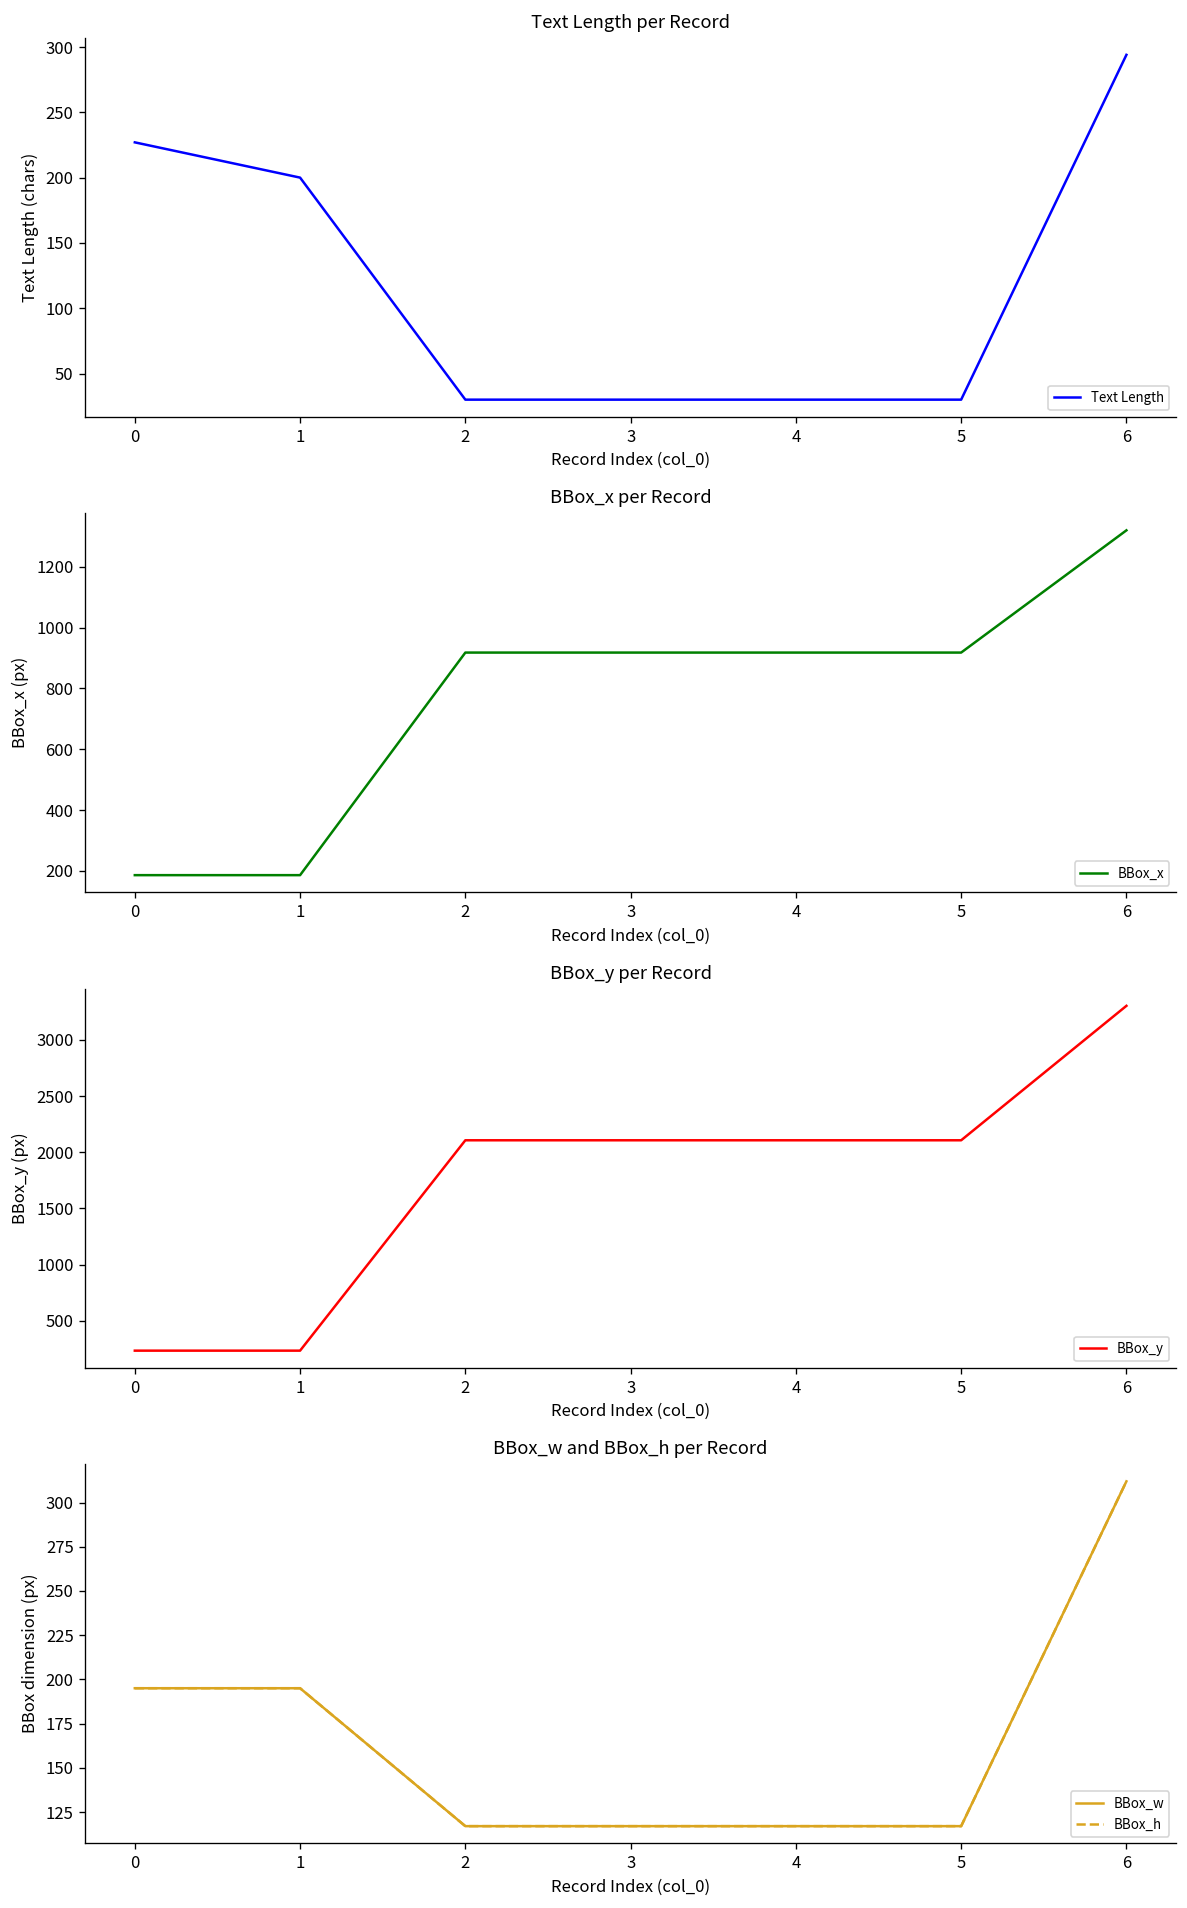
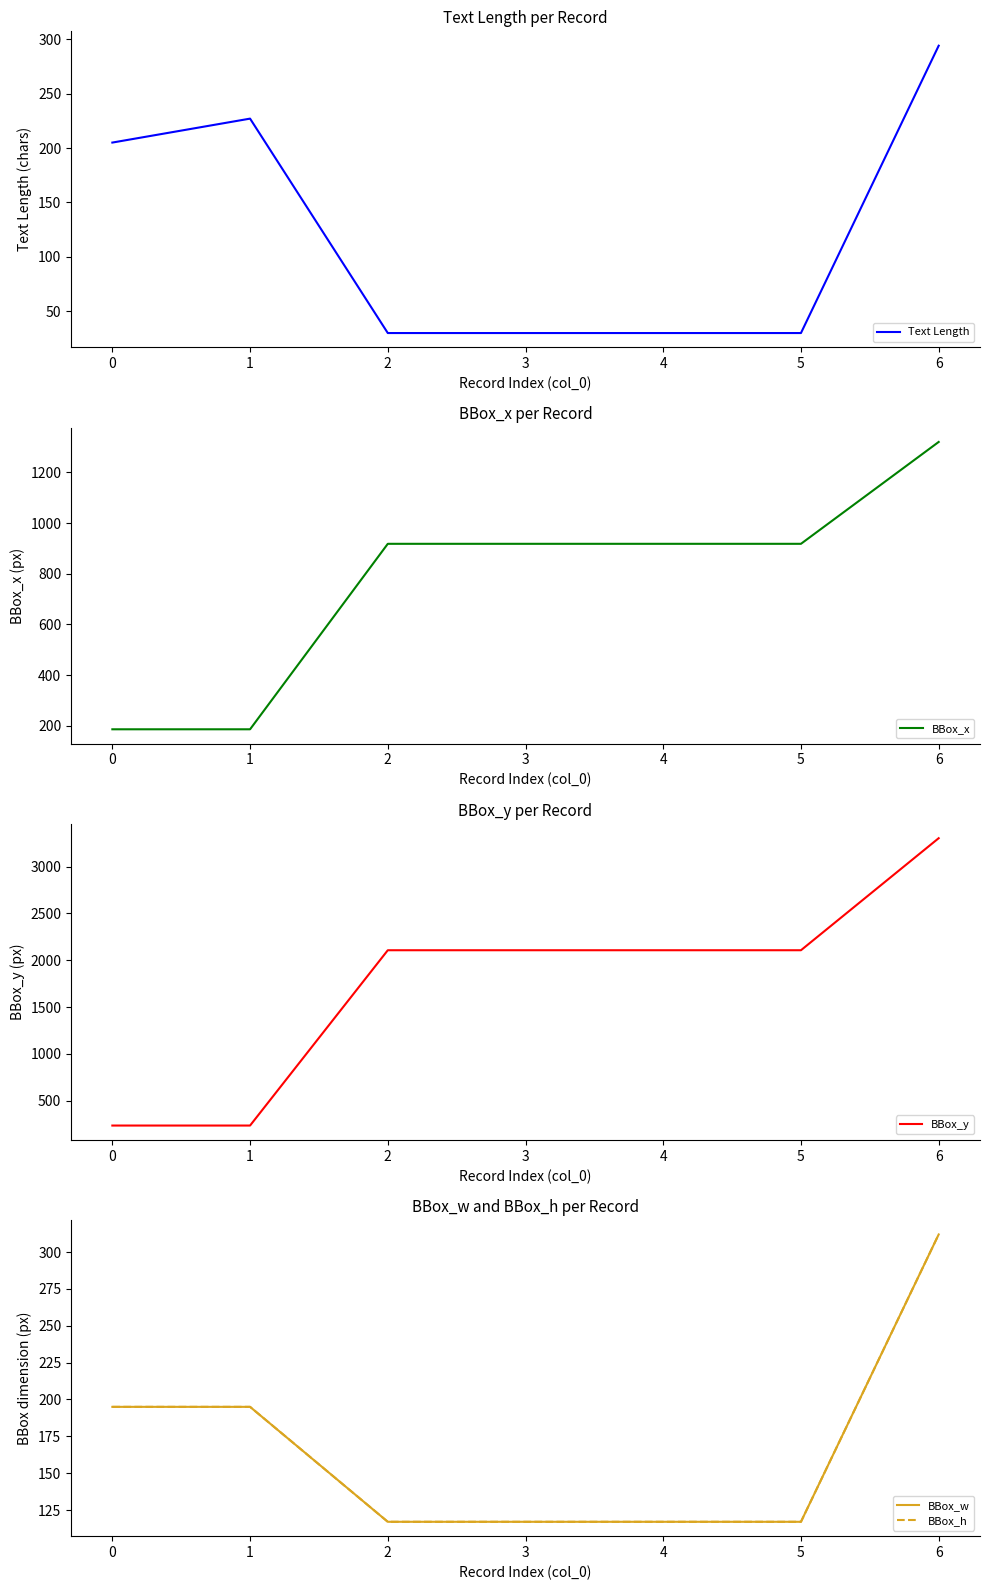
Text Length per Record, 0: 227 -> 205
Text Length per Record, 1: 200 -> 227
